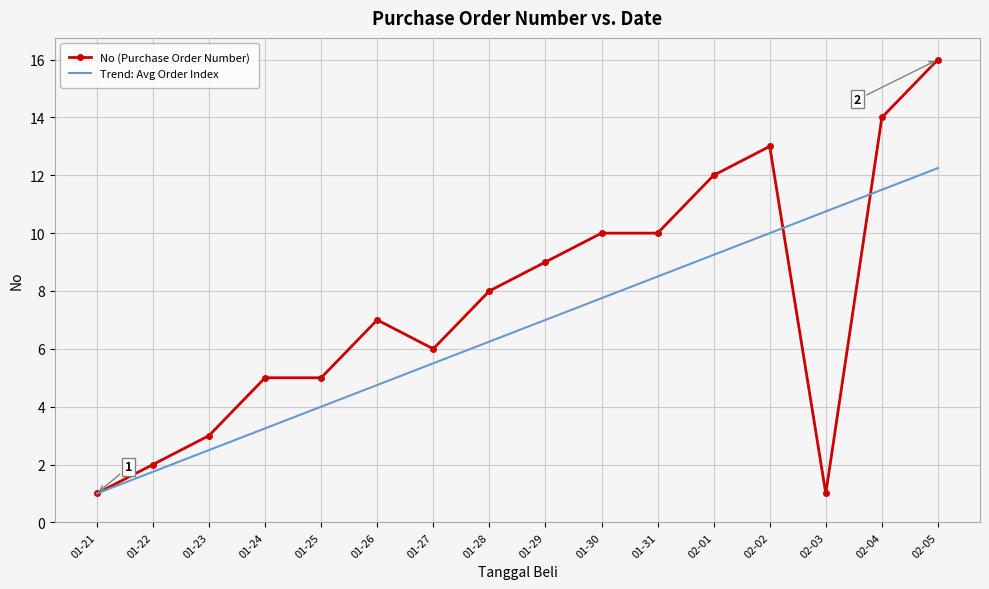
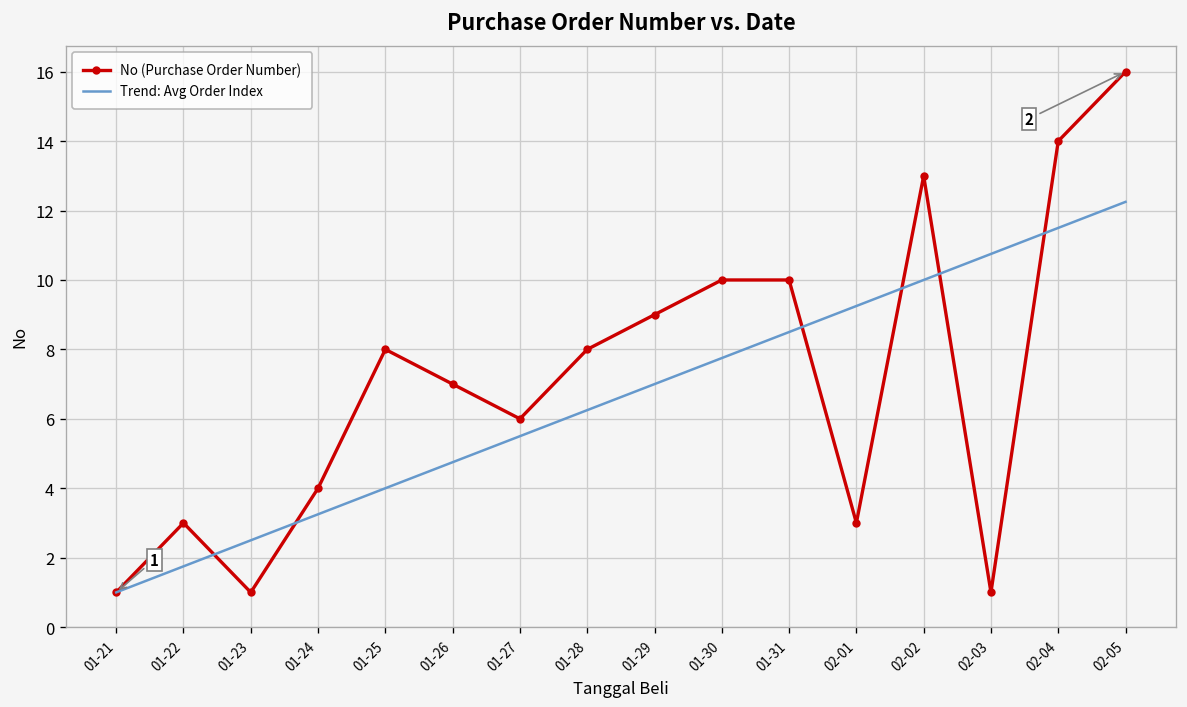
No (Purchase Order Number), 01-22: 2 -> 3
No (Purchase Order Number), 01-23: 3 -> 1
No (Purchase Order Number), 01-24: 5 -> 4
No (Purchase Order Number), 01-25: 5 -> 8
No (Purchase Order Number), 02-01: 12 -> 3
